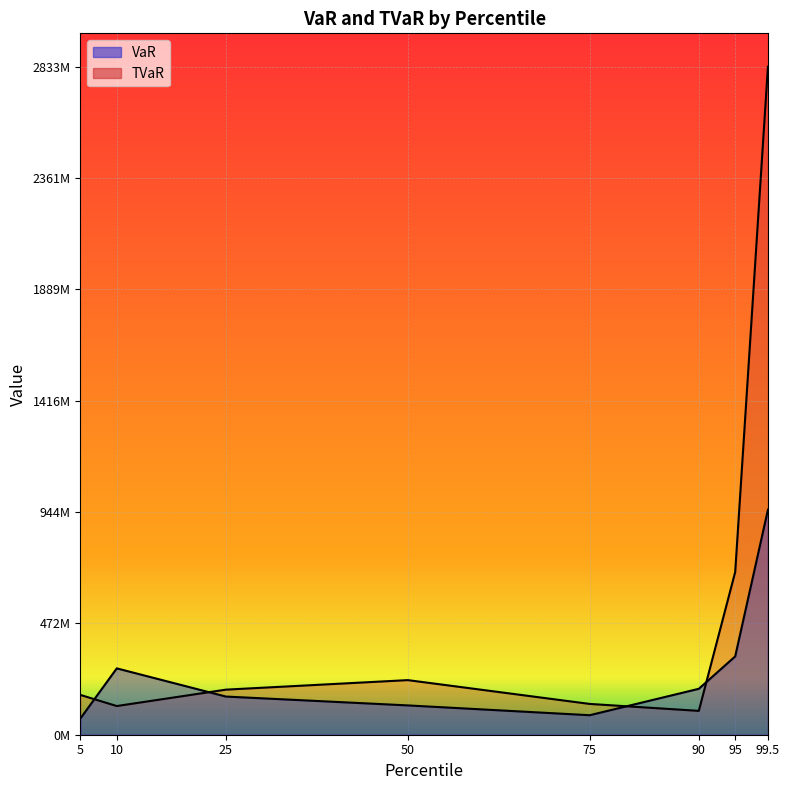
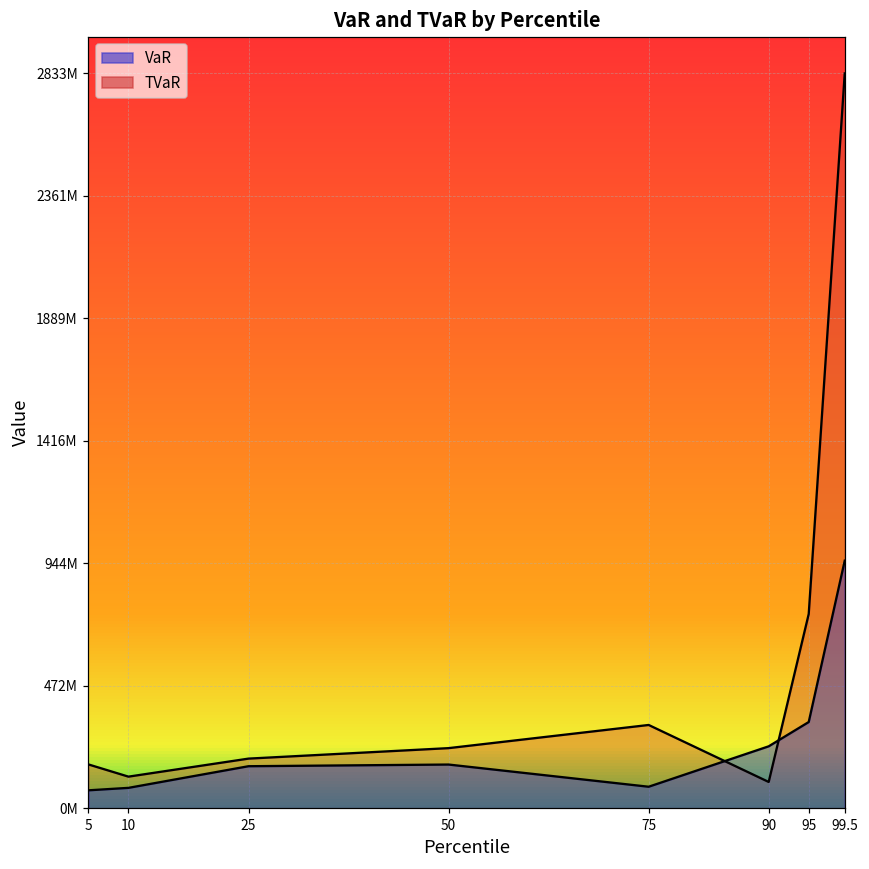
VaR, 10: 280000000 -> 80000000
VaR, 50: 120000000 -> 170000000
TVaR, 75: 130000000 -> 320000000
VaR, 90: 190000000 -> 240000000
TVaR, 95: 690000000 -> 750000000
